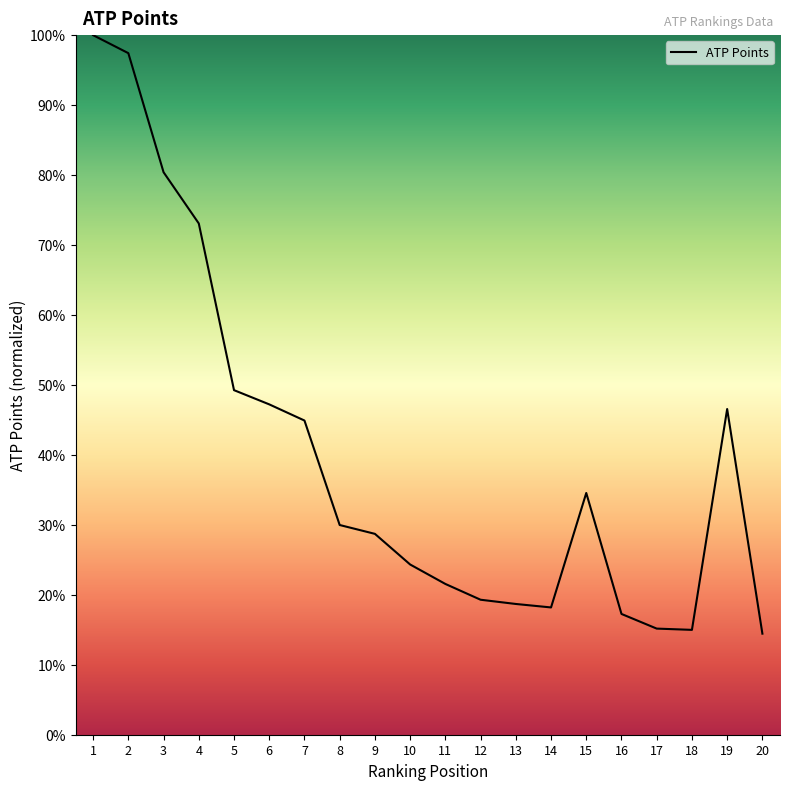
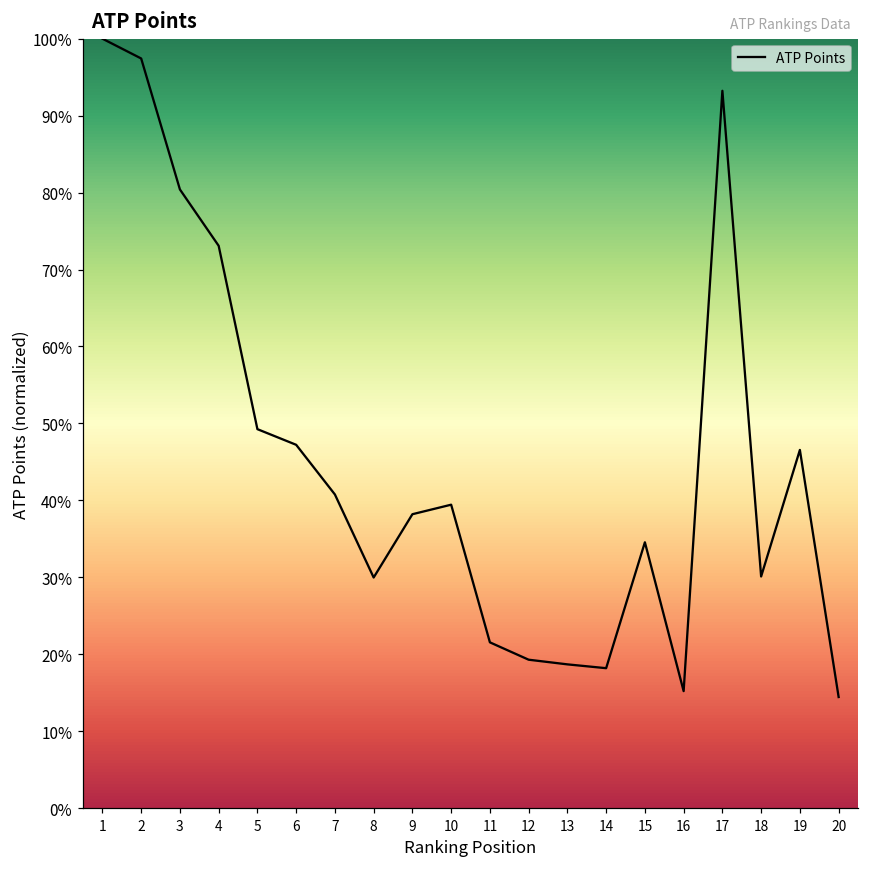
7: 45% -> 41%
9: 29% -> 38%
10: 24% -> 39%
16: 17% -> 15%
17: 15% -> 93%
18: 15% -> 30%
